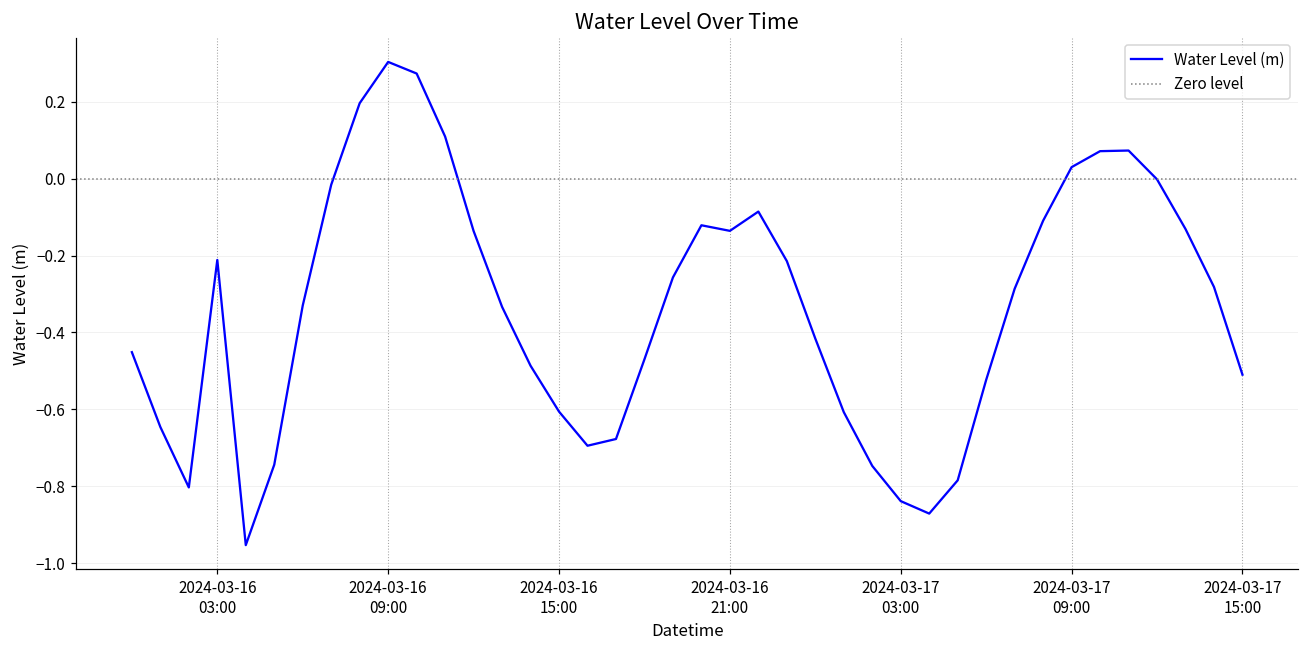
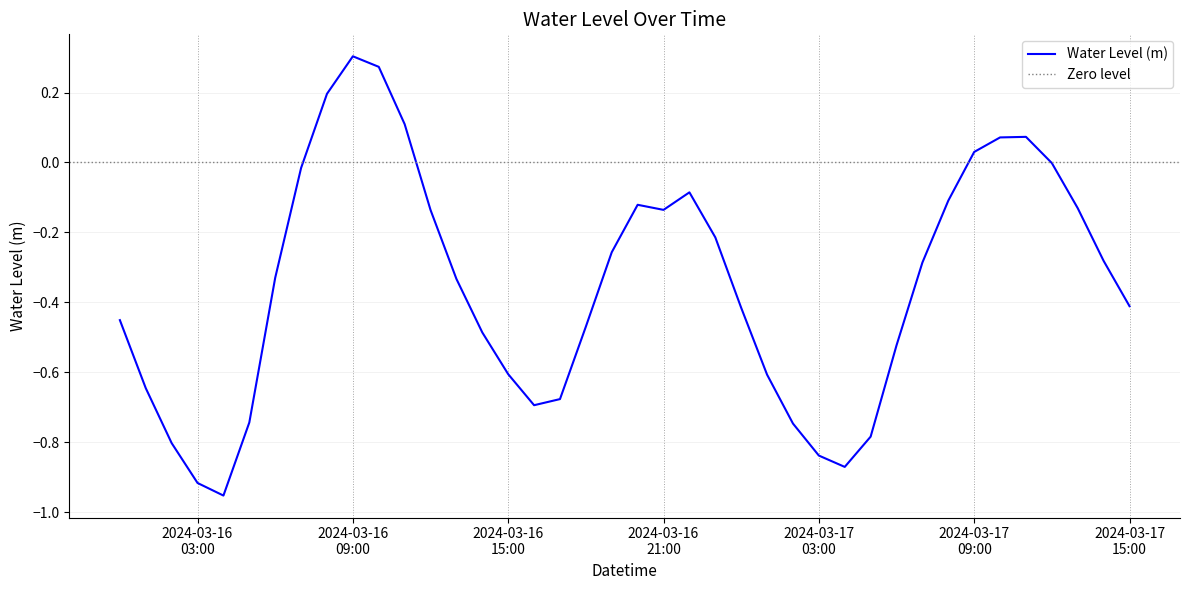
2024-03-16 03:00: -0.21 -> -0.92
2024-03-17 15:00: -0.51 -> -0.41
